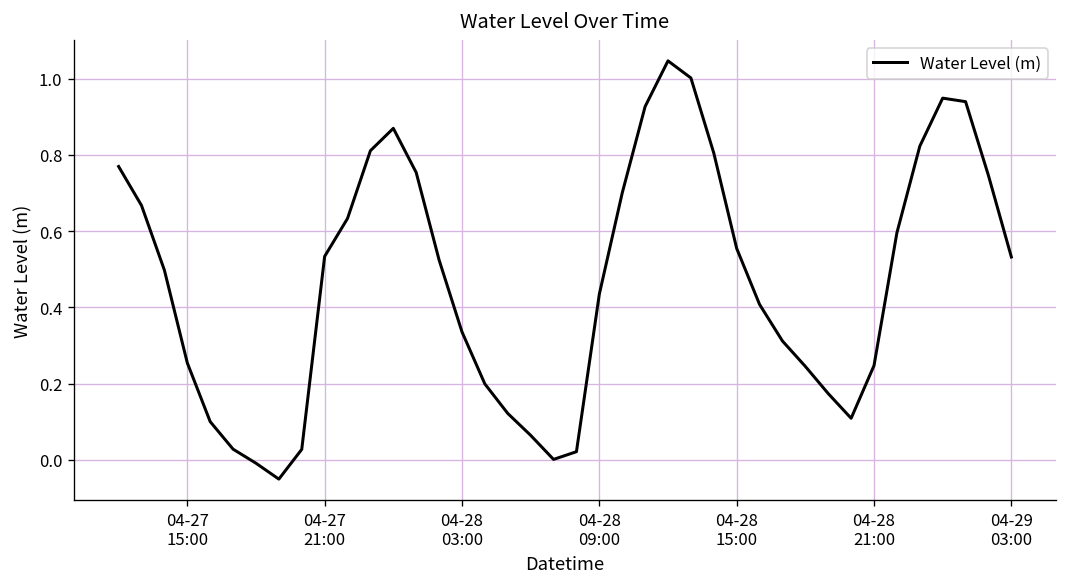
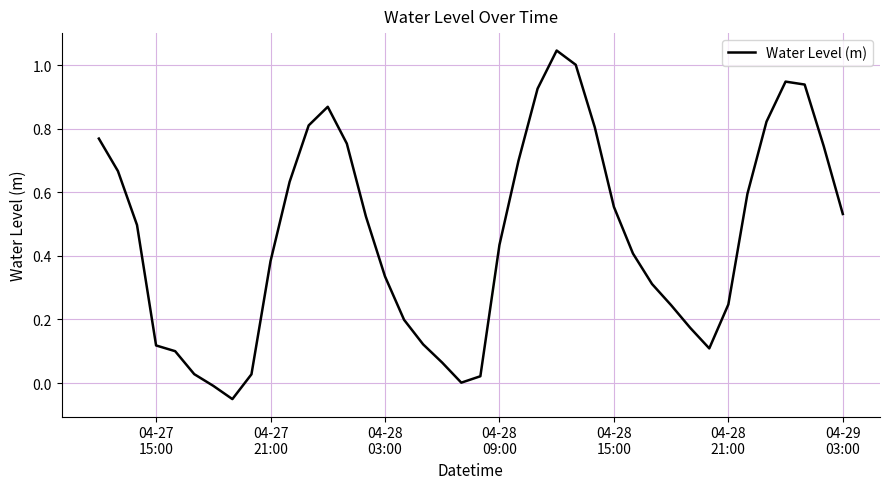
04-27 15:00: 0.25 -> 0.12
04-27 21:00: 0.53 -> 0.38
